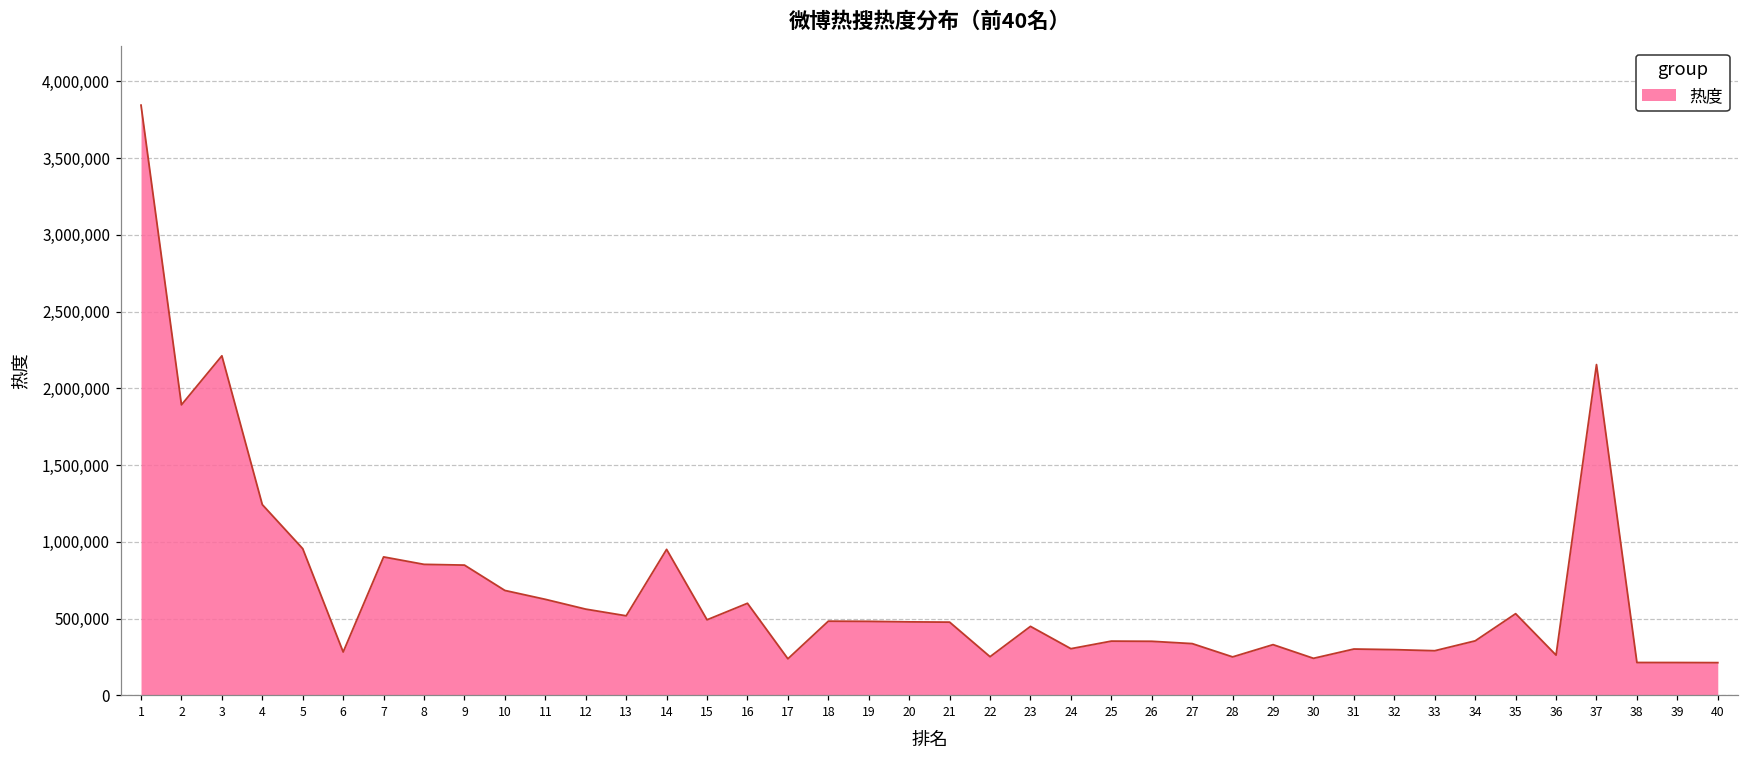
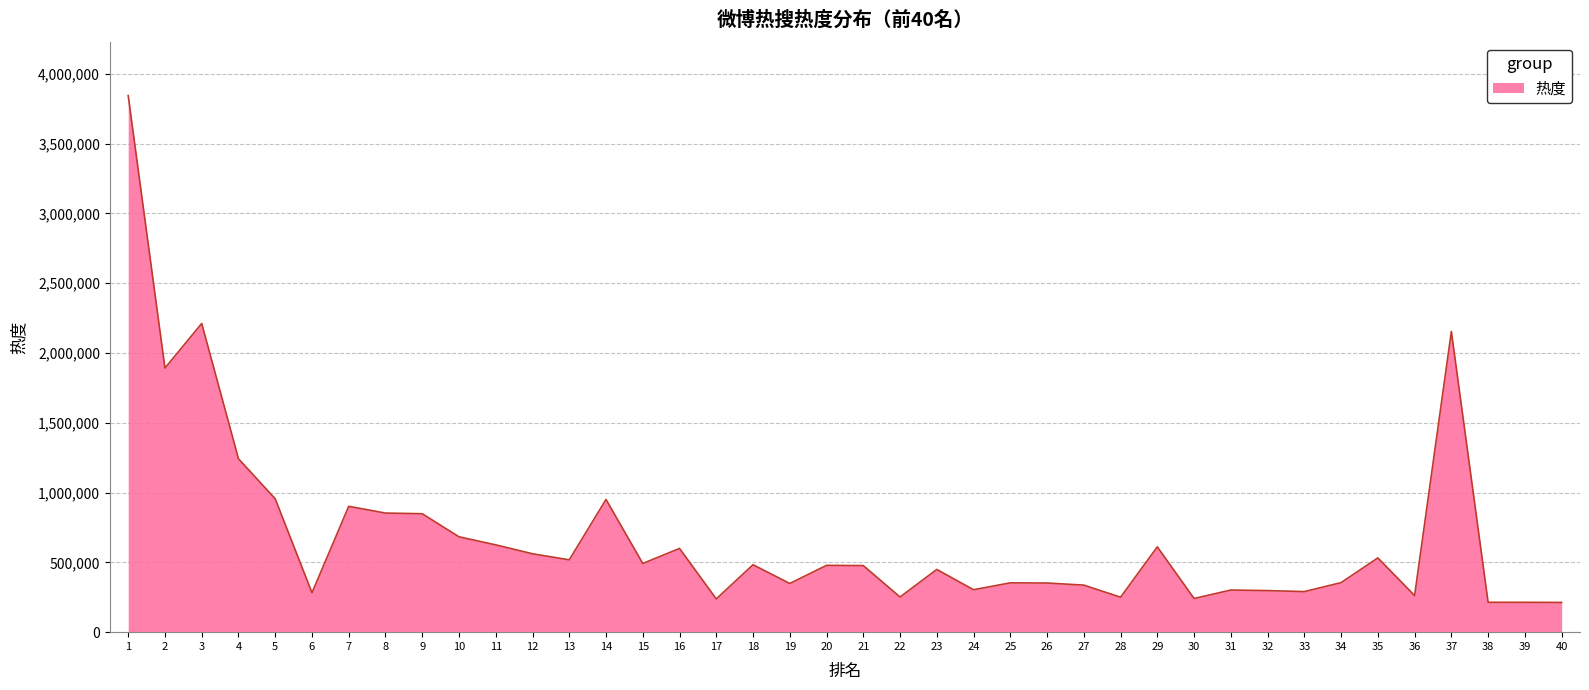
19: 480,000 -> 350,000
29: 330,000 -> 610,000
